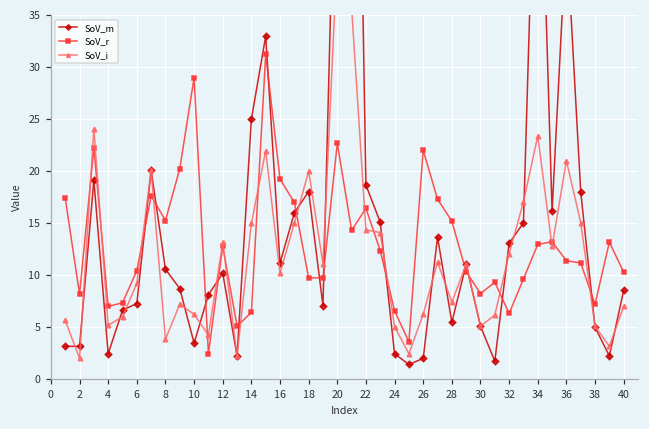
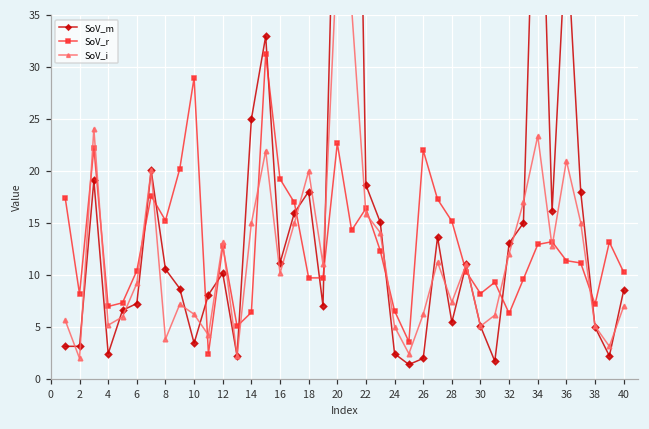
SoV_i, 22: 14 -> 16
